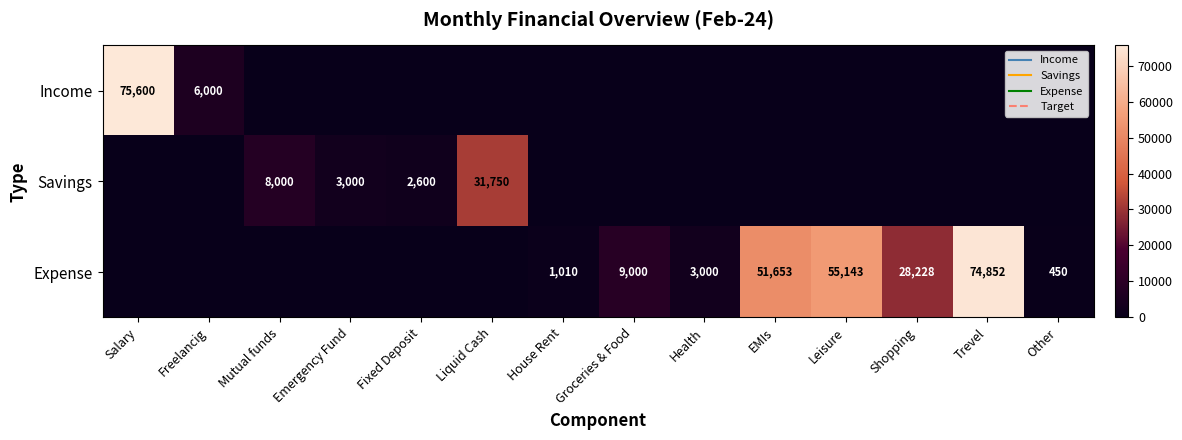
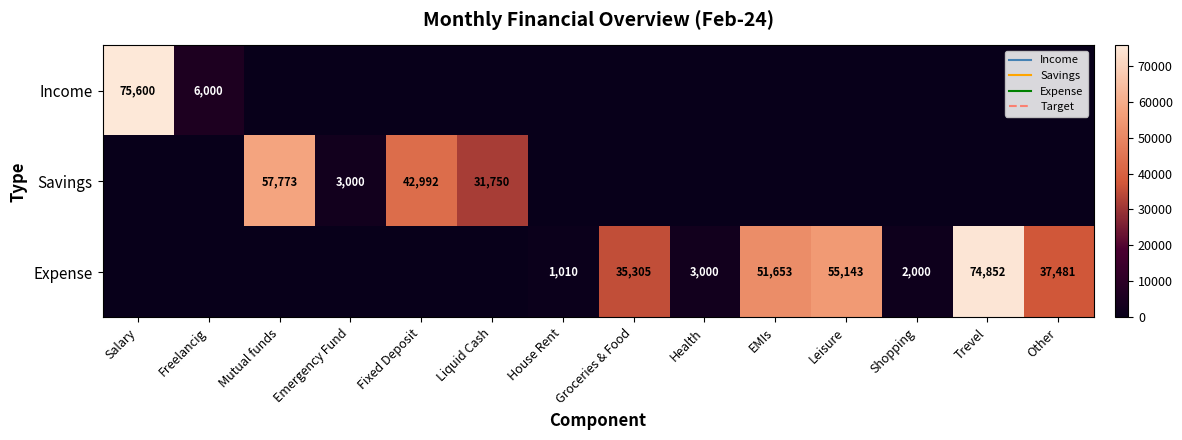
Savings, Mutual funds: 8,000 -> 57,773
Savings, Fixed Deposit: 2,600 -> 42,992
Expense, Groceries & Food: 9,000 -> 35,305
Expense, Shopping: 28,228 -> 2,000
Expense, Other: 450 -> 37,481
